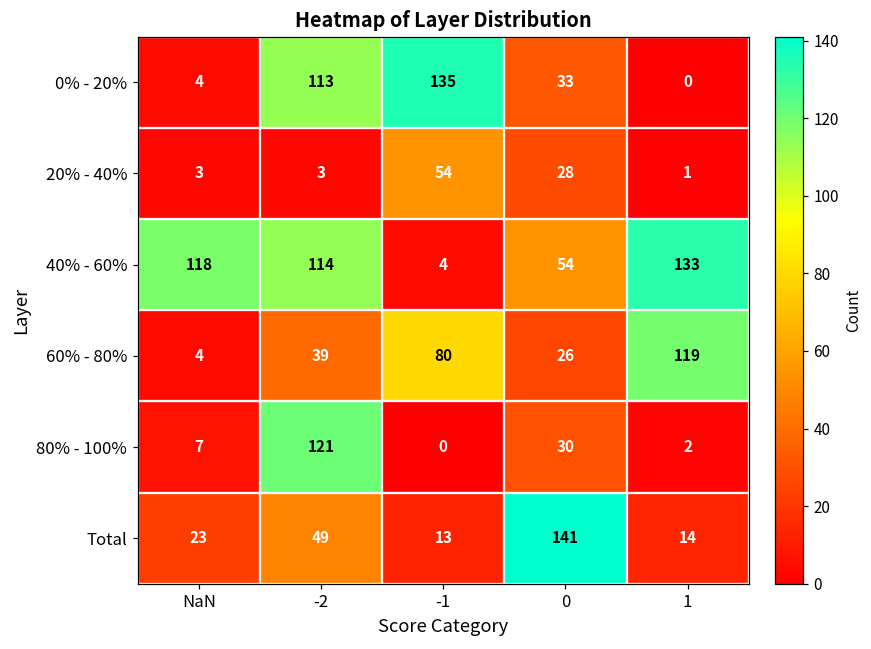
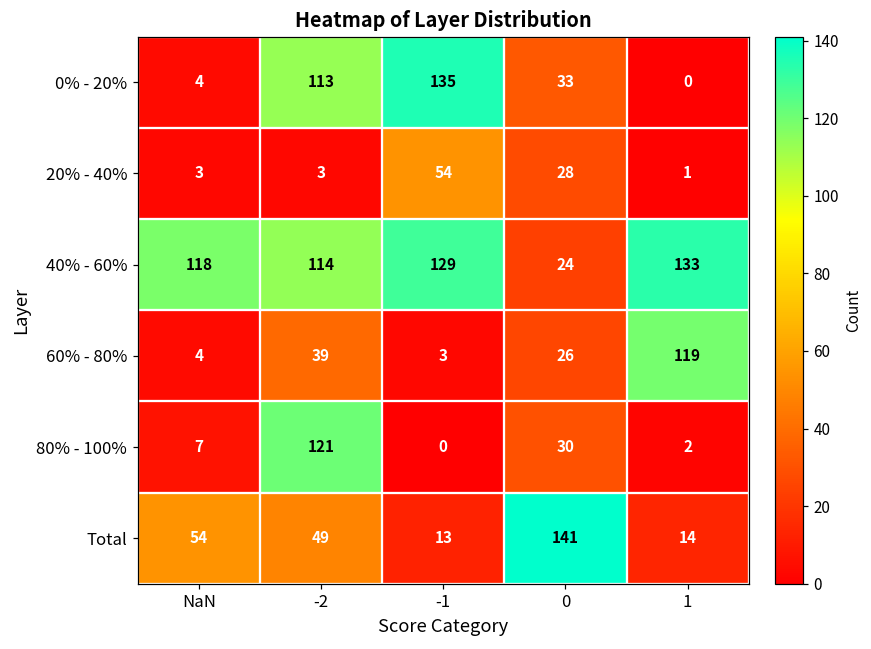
40% - 60%, -1: 4 -> 129
40% - 60%, 0: 54 -> 24
60% - 80%, -1: 80 -> 3
Total, NaN: 23 -> 54
